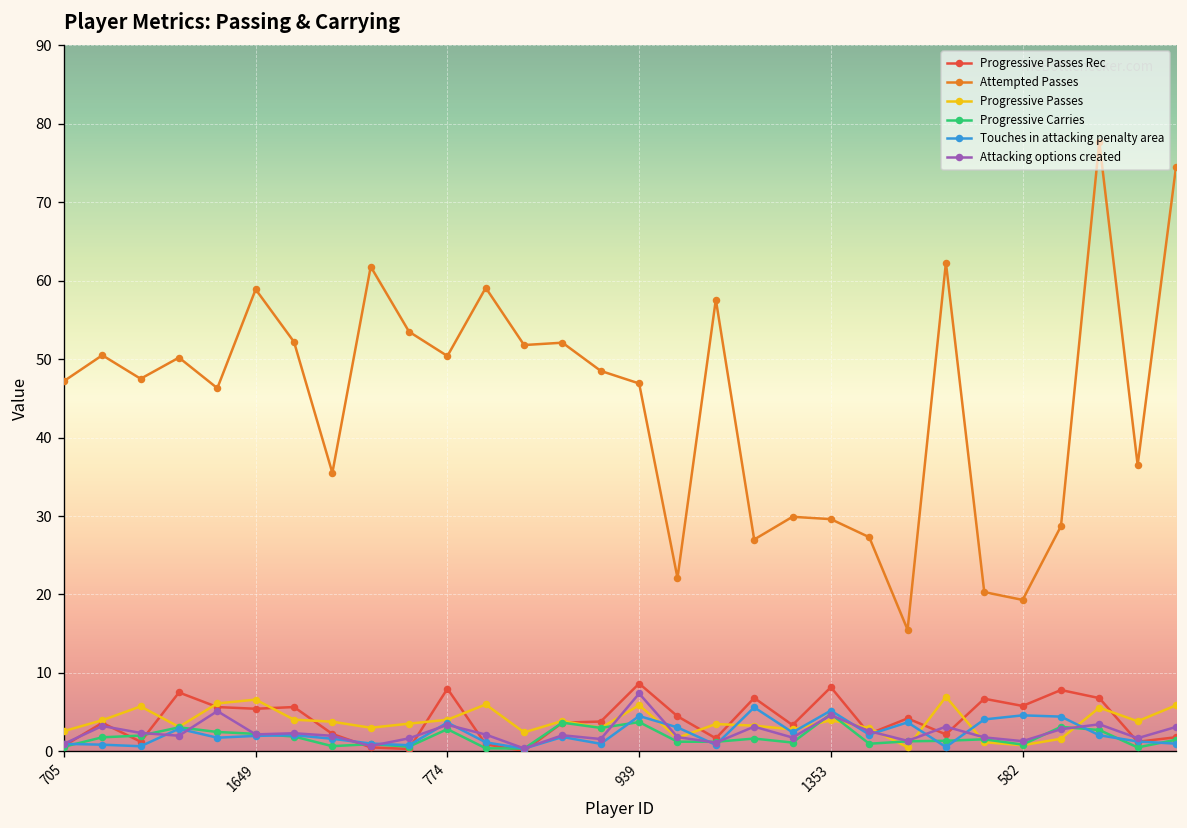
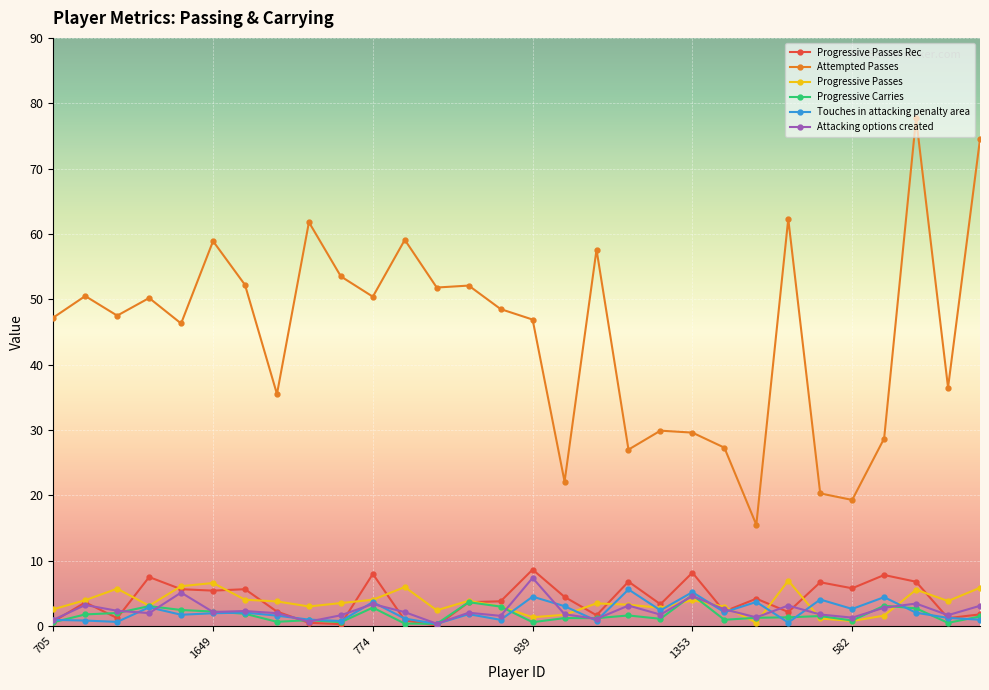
Progressive Passes, 939: 6 -> 1
Progressive Carries, 939: 4 -> 1
Touches in attacking penalty area, 582: 5 -> 3
